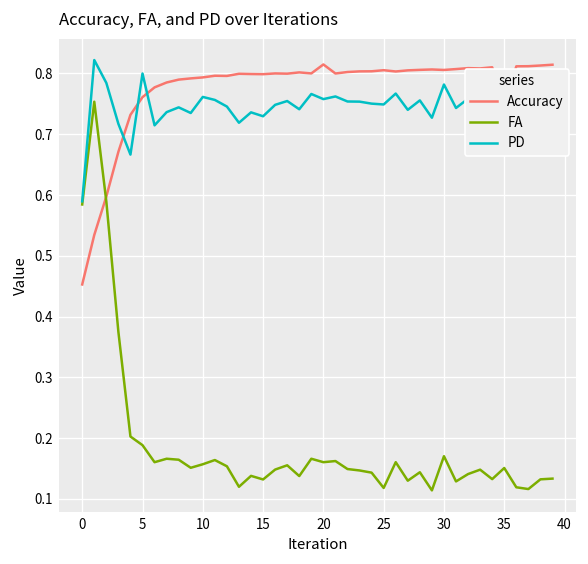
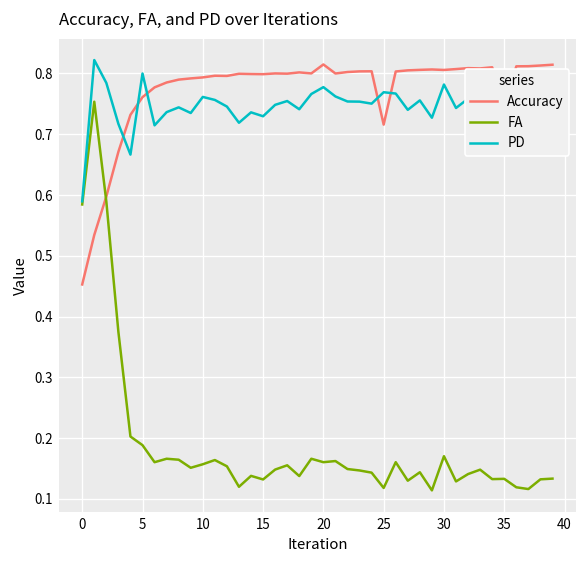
PD, 20: 0.76 -> 0.78
Accuracy, 25: 0.81 -> 0.72
PD, 25: 0.75 -> 0.77
FA, 35: 0.15 -> 0.13
